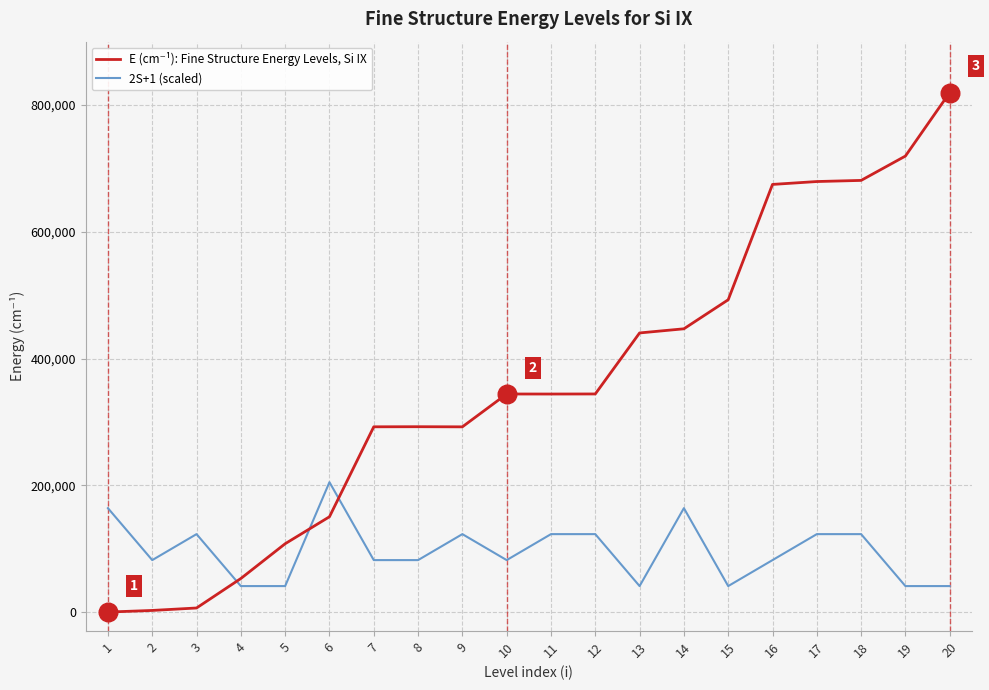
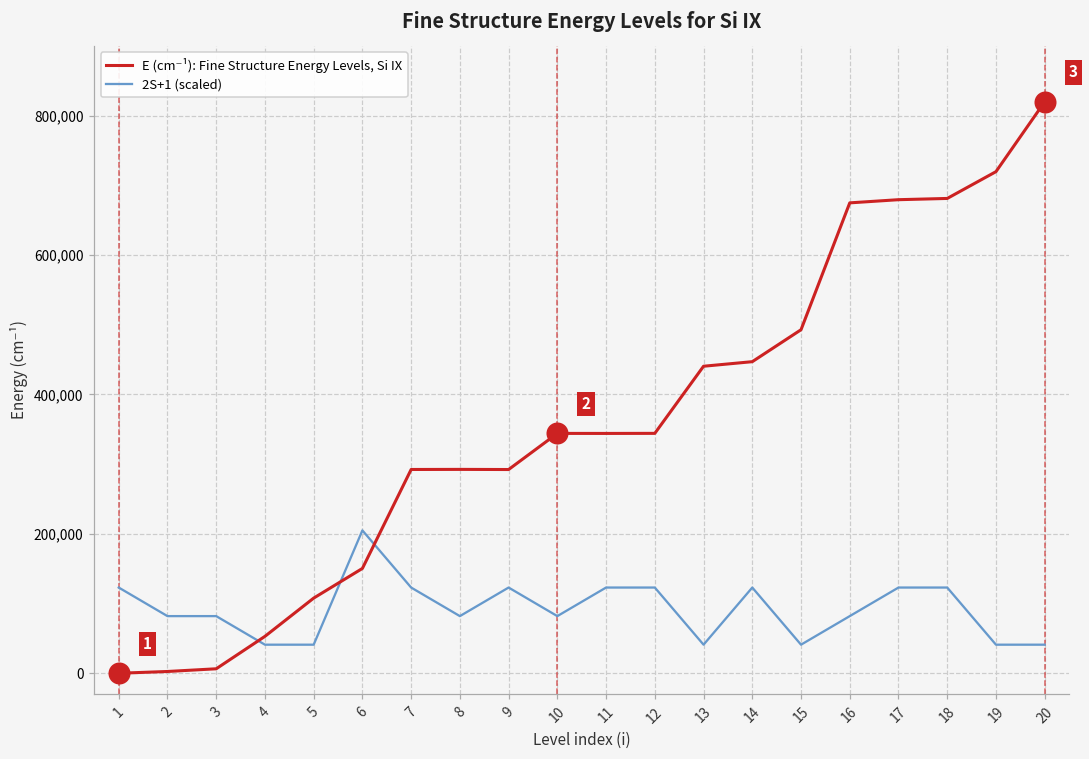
2S+1 (scaled), 1: 160,000 -> 120,000
2S+1 (scaled), 3: 120,000 -> 80,000
2S+1 (scaled), 7: 80,000 -> 120,000
2S+1 (scaled), 14: 160,000 -> 120,000
